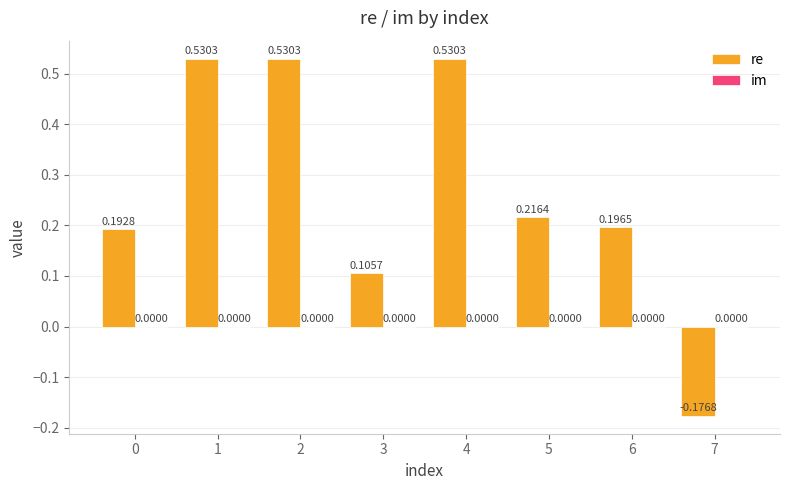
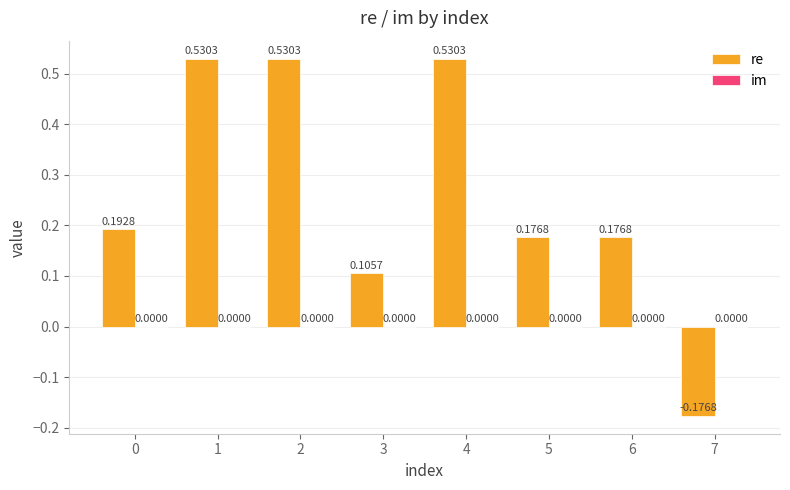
re, 5: 0.2164 -> 0.1768
re, 6: 0.1965 -> 0.1768
